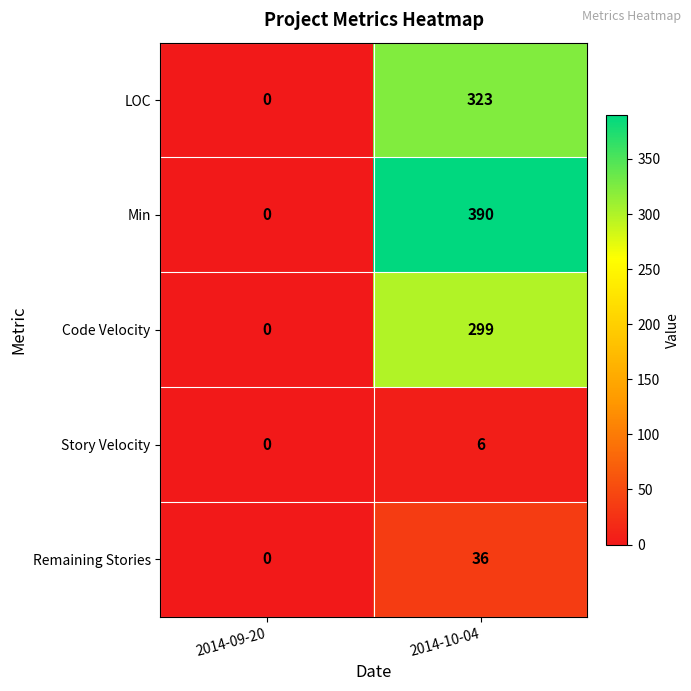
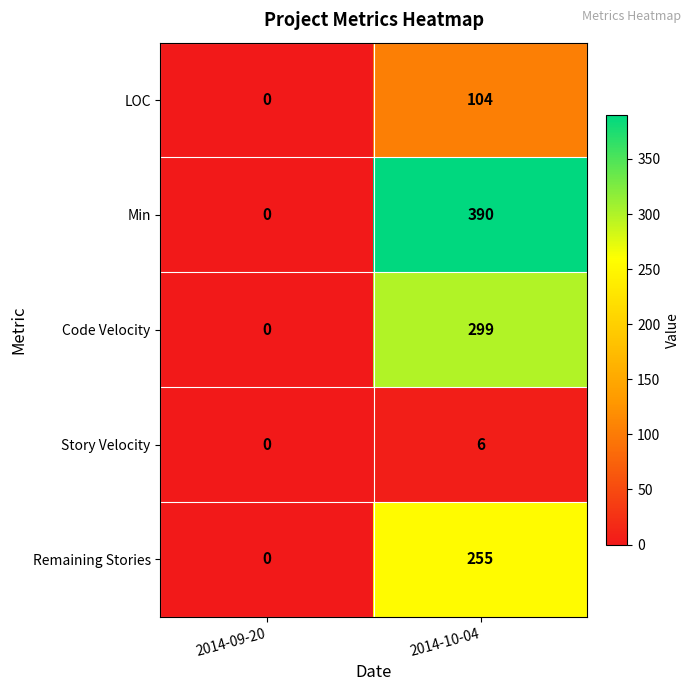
LOC, 2014-10-04: 323 -> 104
Remaining Stories, 2014-10-04: 36 -> 255
